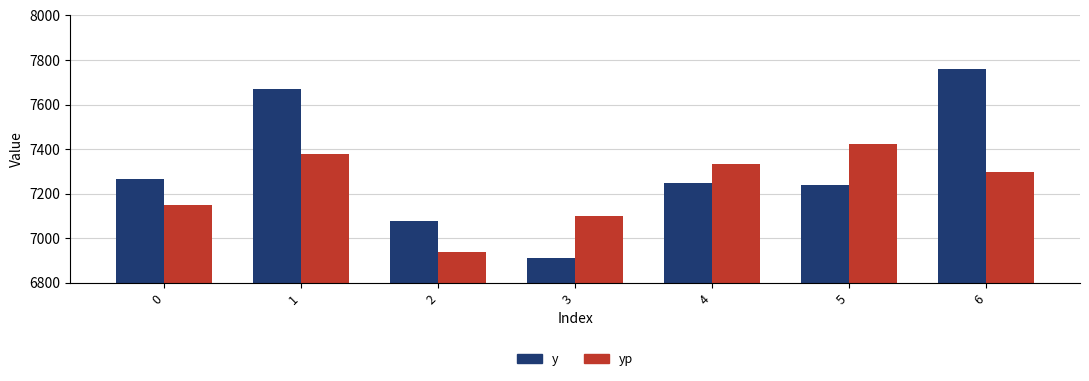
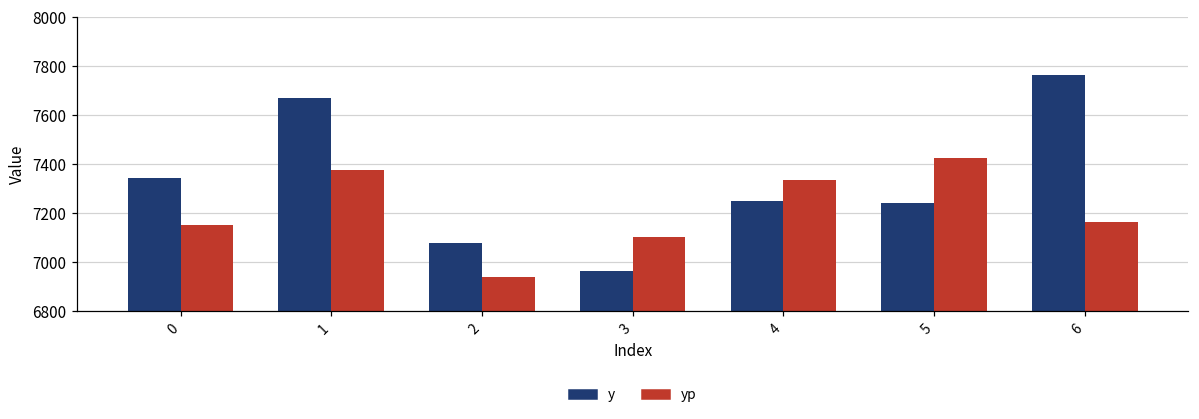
y, 0: 7270 -> 7340
y, 3: 6910 -> 6970
yp, 6: 7300 -> 7170
